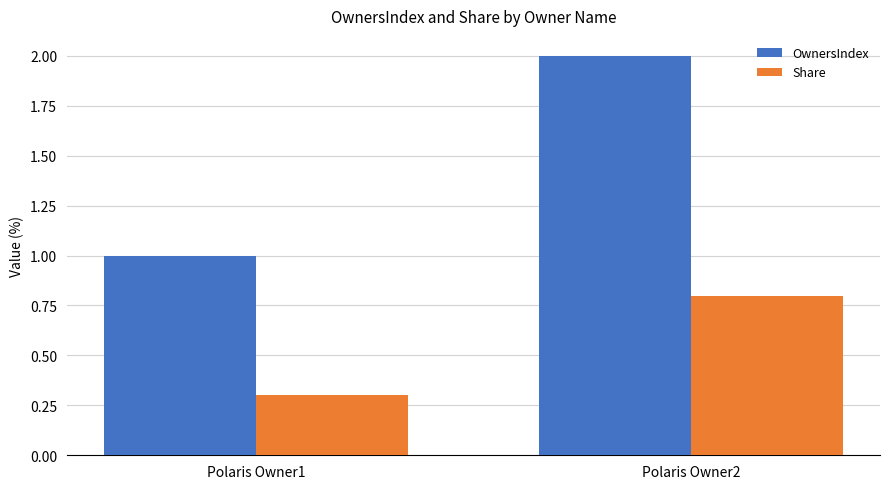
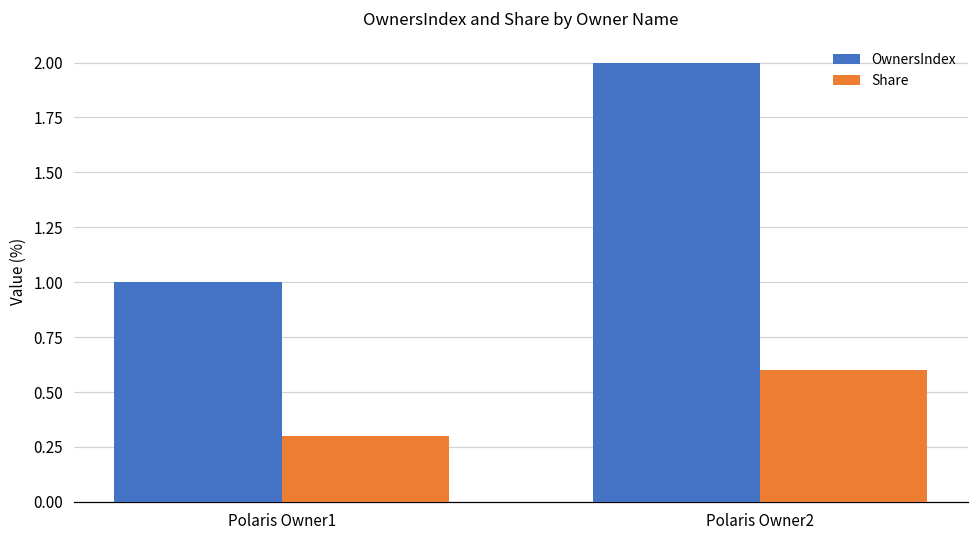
Share, Polaris Owner2: 0.8 -> 0.6
